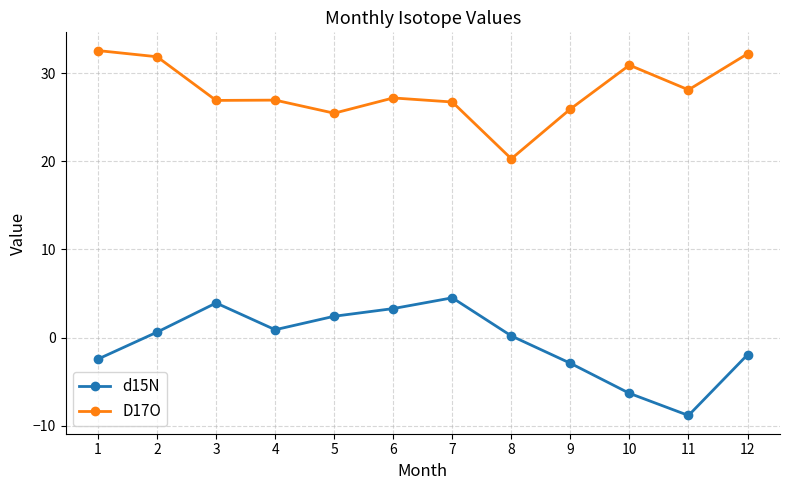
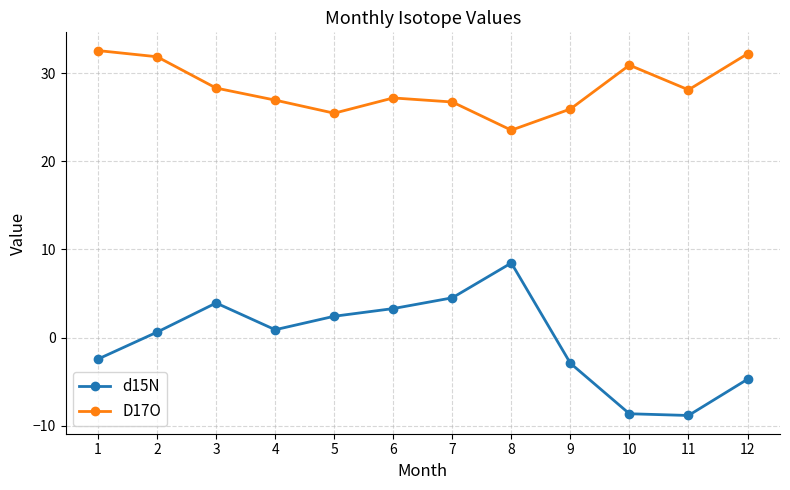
D17O, 3: 27 -> 28
d15N, 8: 0 -> 8
D17O, 8: 20 -> 24
d15N, 10: -6 -> -9
d15N, 12: -2 -> -5
